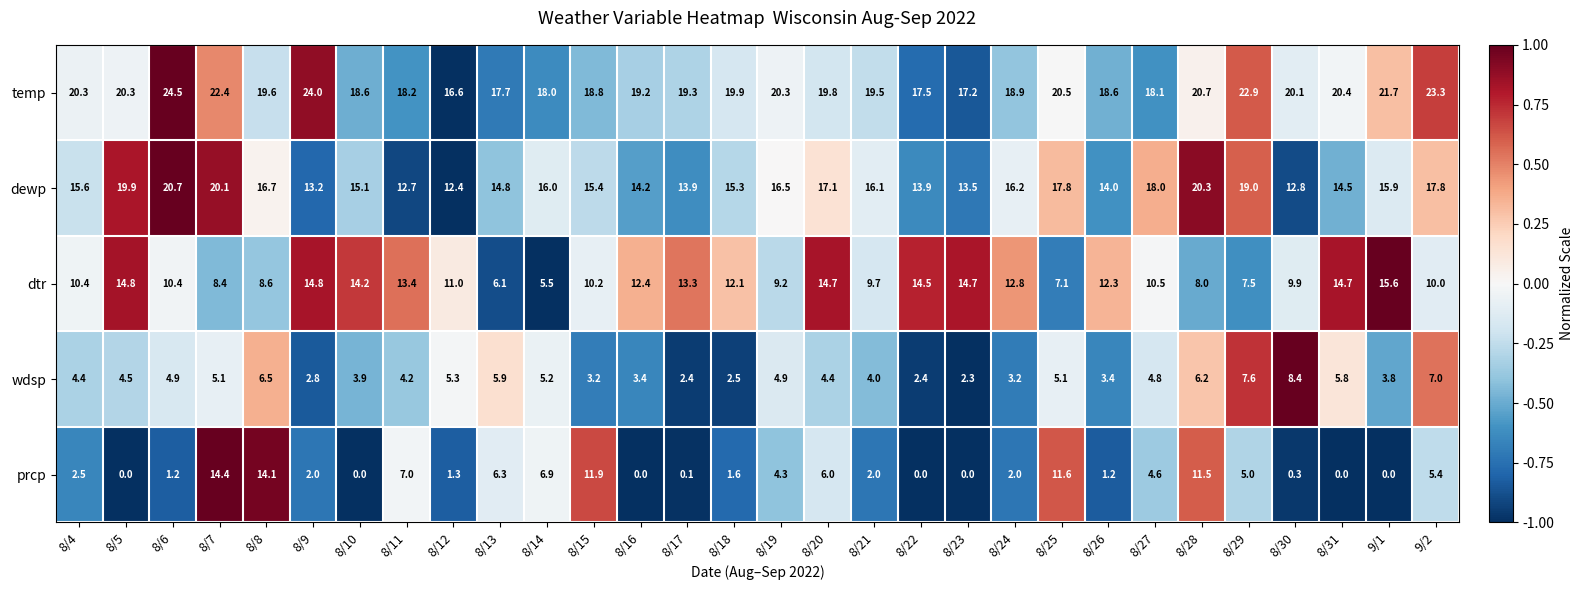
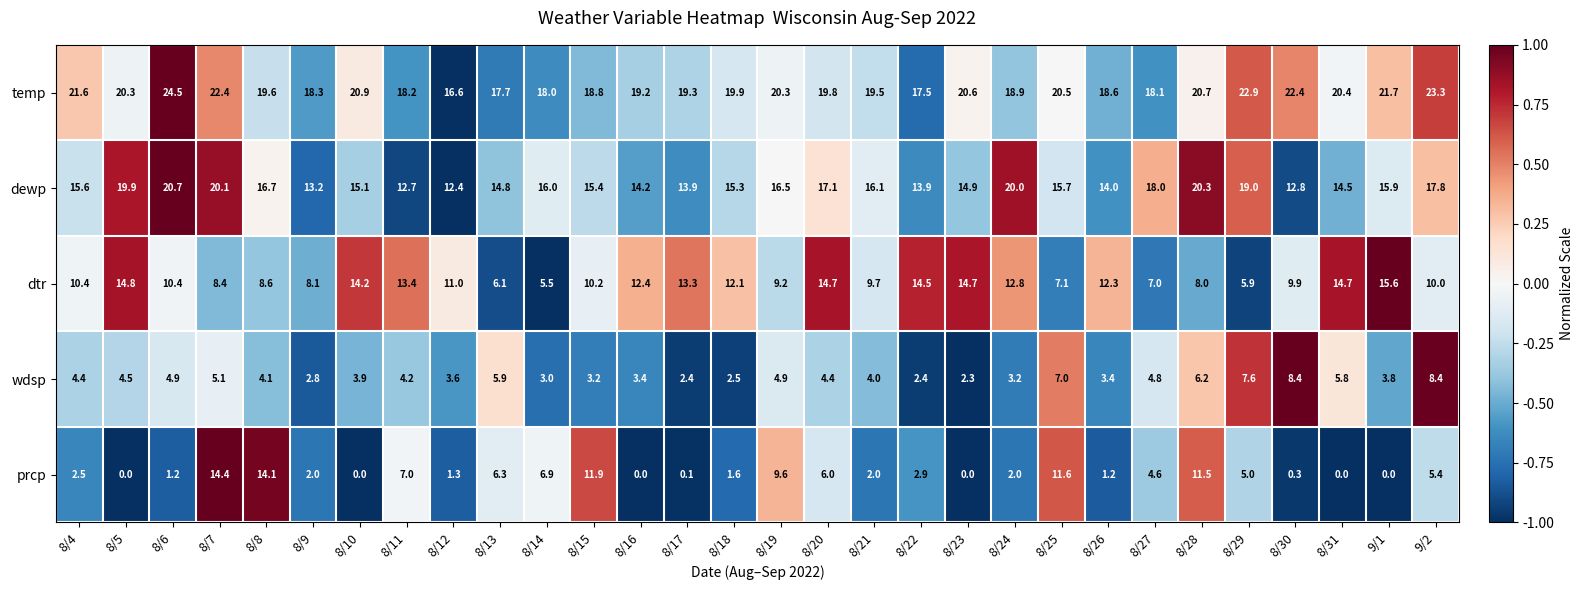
temp, 8/4: 20.3 -> 21.6
temp, 8/9: 24.0 -> 18.3
temp, 8/10: 18.6 -> 20.9
temp, 8/23: 17.2 -> 20.6
temp, 8/30: 20.1 -> 22.4
dewp, 8/23: 13.5 -> 14.9
dewp, 8/24: 16.2 -> 20.0
dewp, 8/25: 17.8 -> 15.7
dtr, 8/9: 14.8 -> 8.1
dtr, 8/27: 10.5 -> 7.0
dtr, 8/29: 7.5 -> 5.9
wdsp, 8/8: 6.5 -> 4.1
wdsp, 8/12: 5.3 -> 3.6
wdsp, 8/14: 5.2 -> 3.0
wdsp, 8/25: 5.1 -> 7.0
wdsp, 9/2: 7.0 -> 8.4
prcp, 8/19: 4.3 -> 9.6
prcp, 8/22: 0.0 -> 2.9
